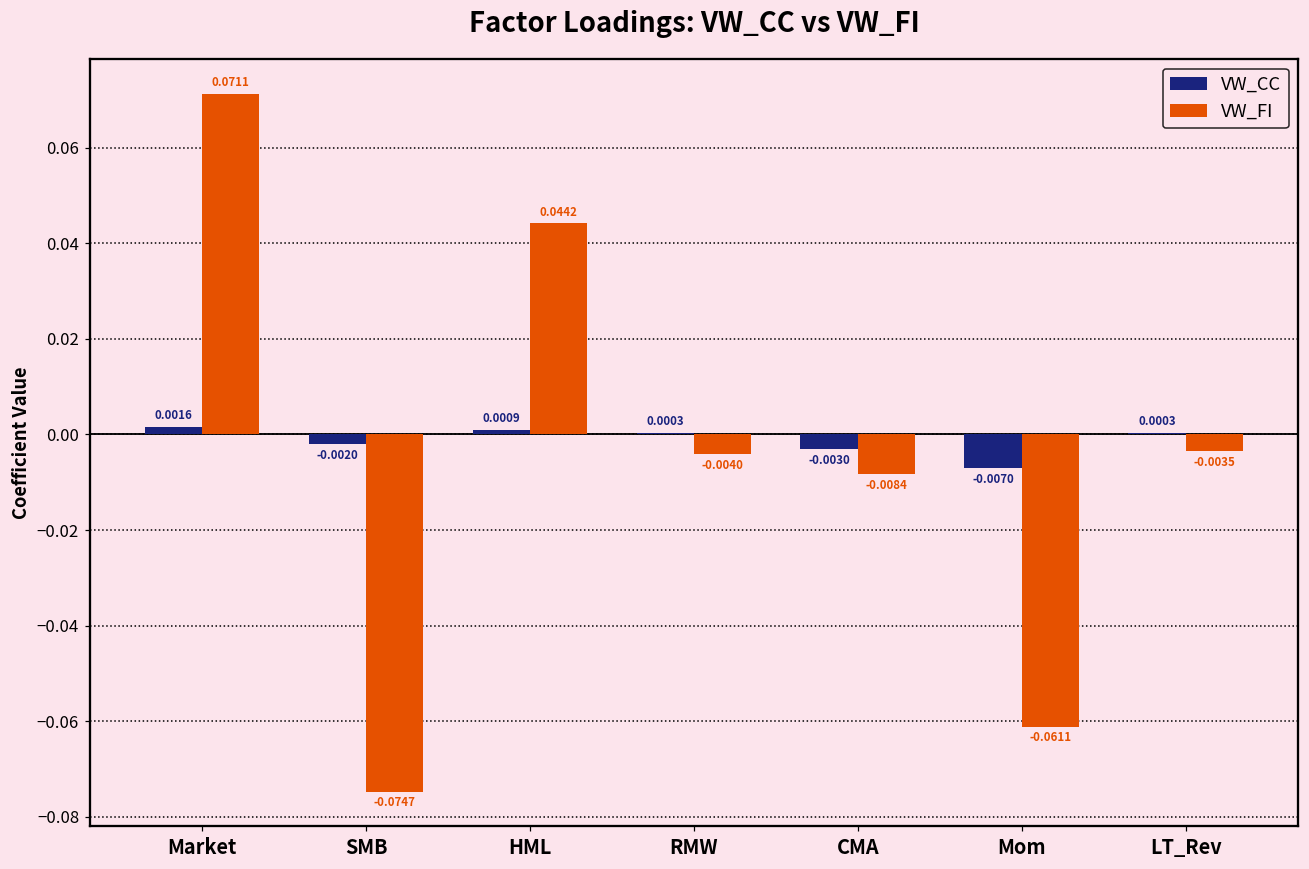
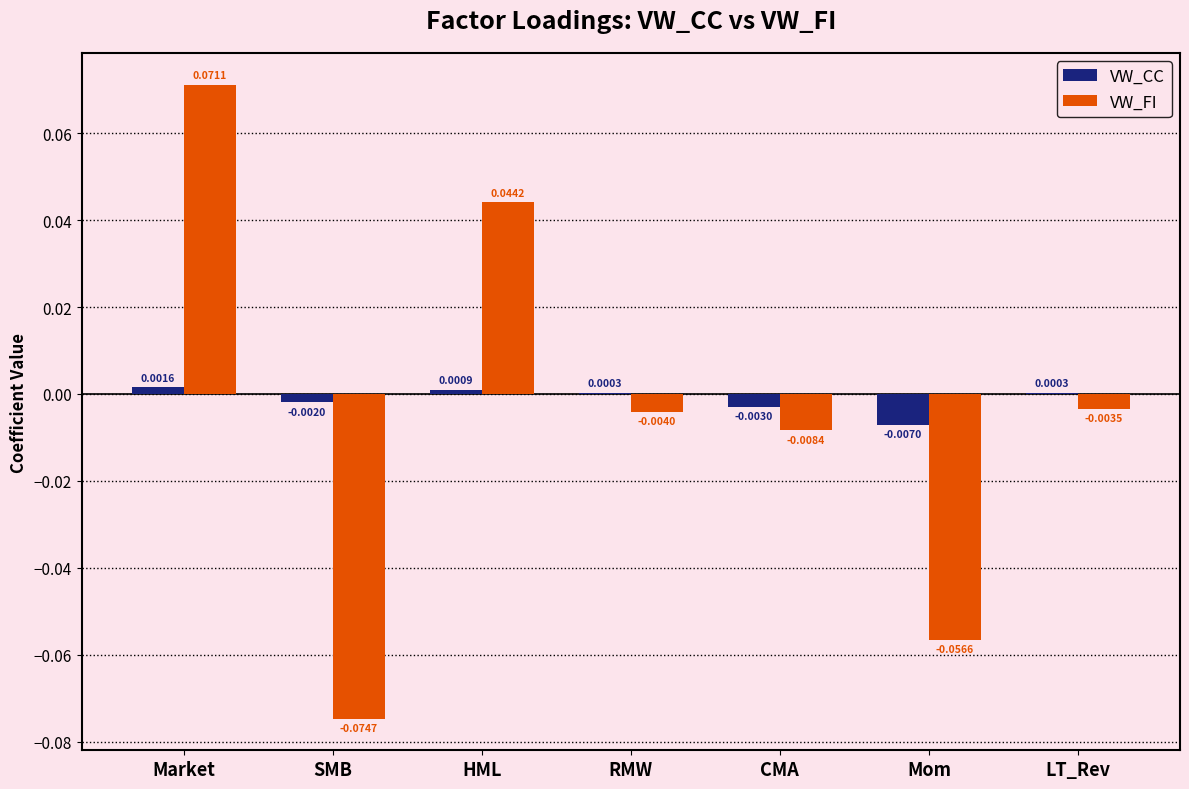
VW_FI, Mom: -0.0611 -> -0.0566
